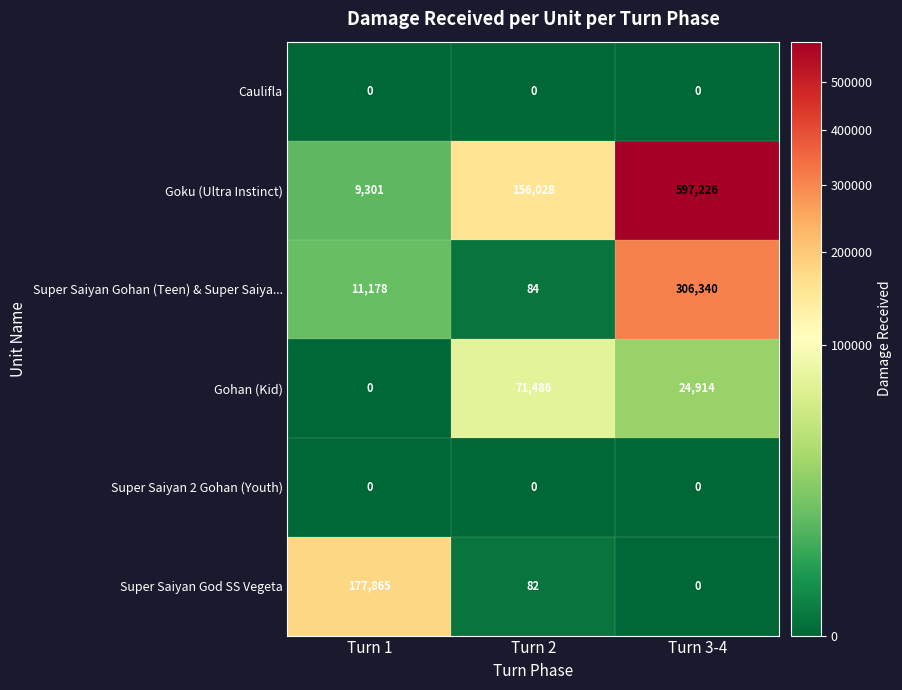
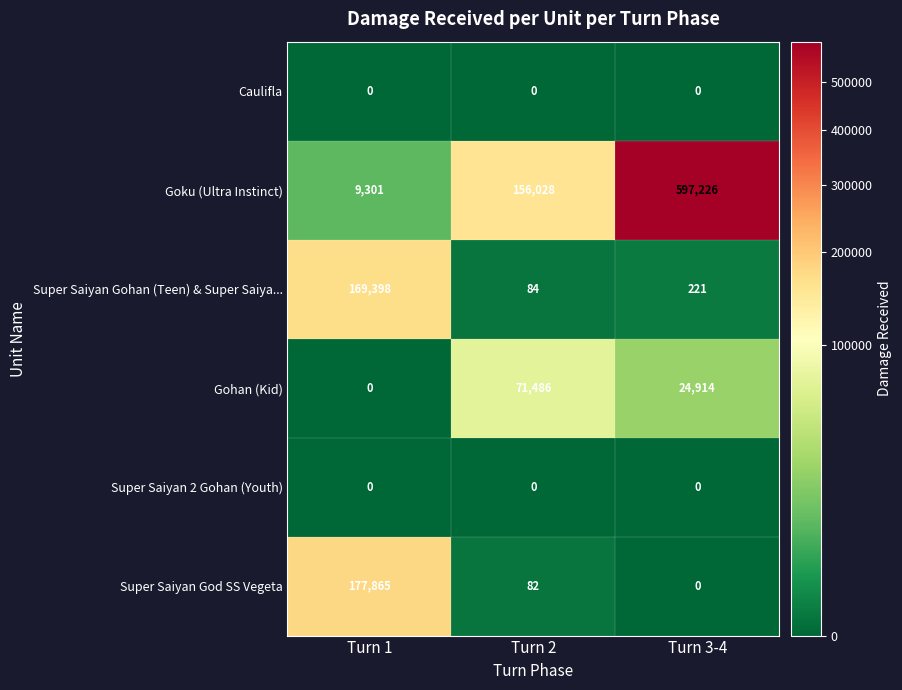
Super Saiyan Gohan (Teen) & Super Saiya..., Turn 1: 11,178 -> 169,398
Super Saiyan Gohan (Teen) & Super Saiya..., Turn 3-4: 306,340 -> 221
